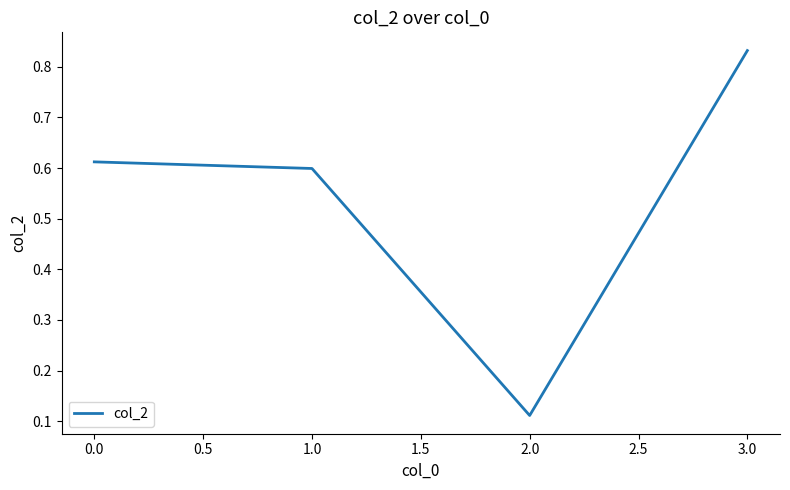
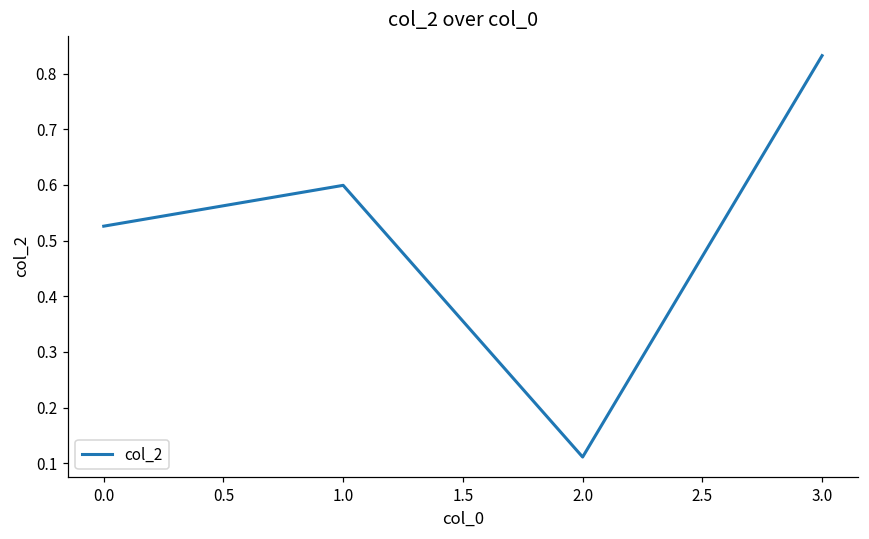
0.0: 0.61 -> 0.53
